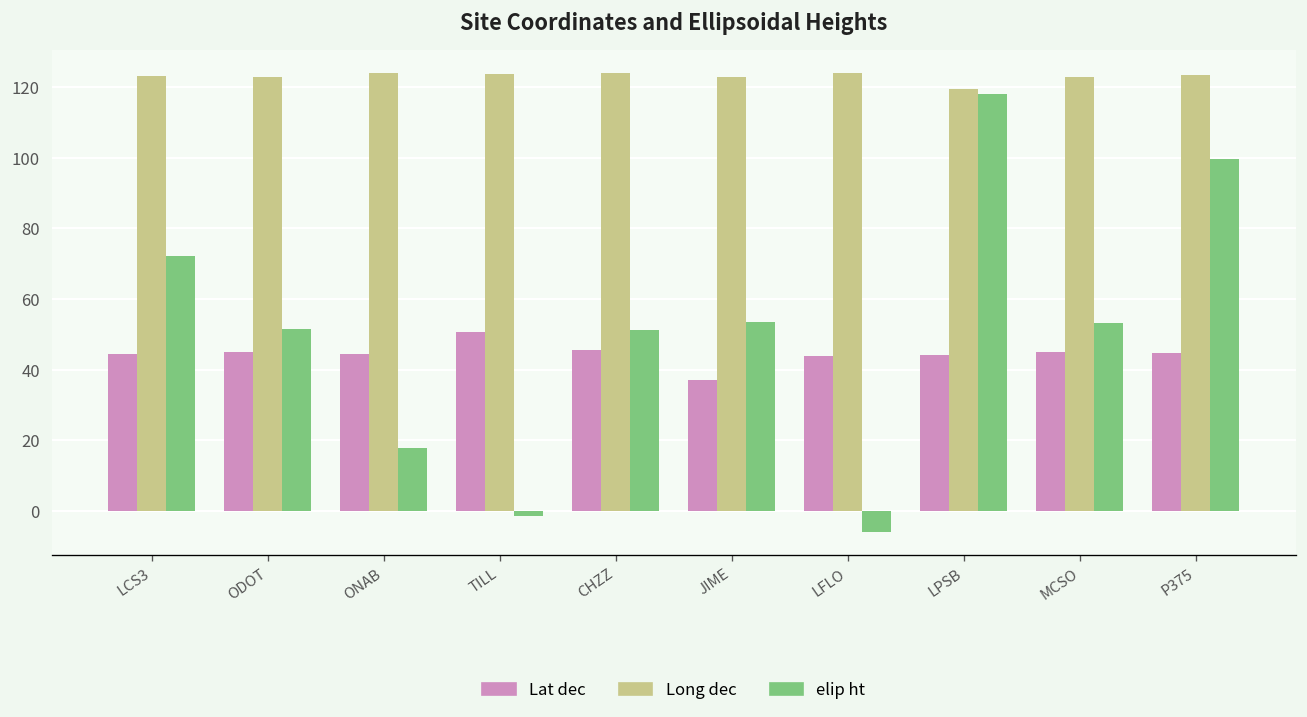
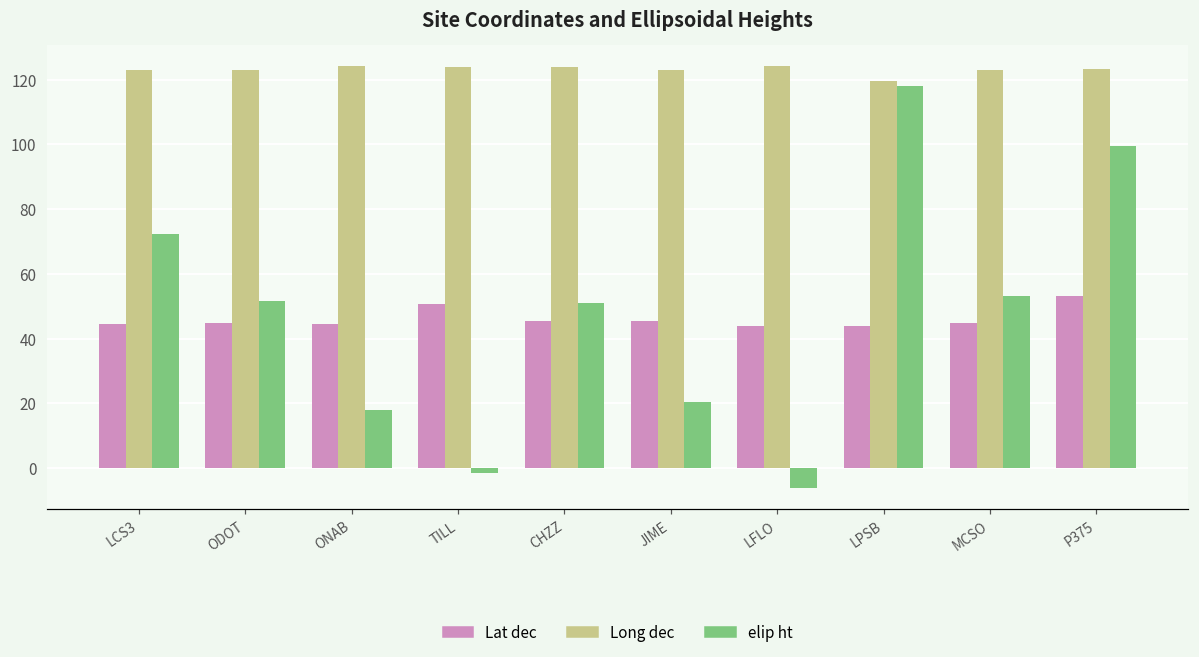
Lat dec, JIME: 37 -> 46
elip ht, JIME: 53 -> 20
Lat dec, P375: 45 -> 53
